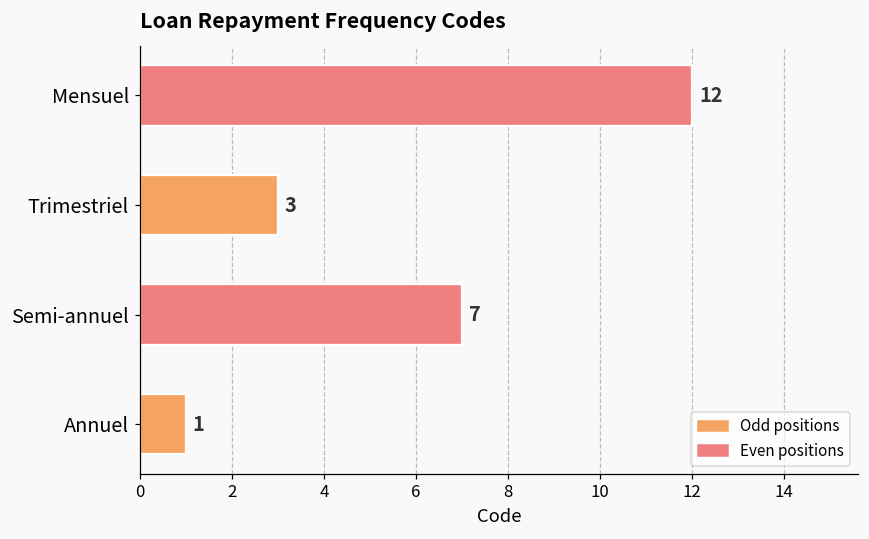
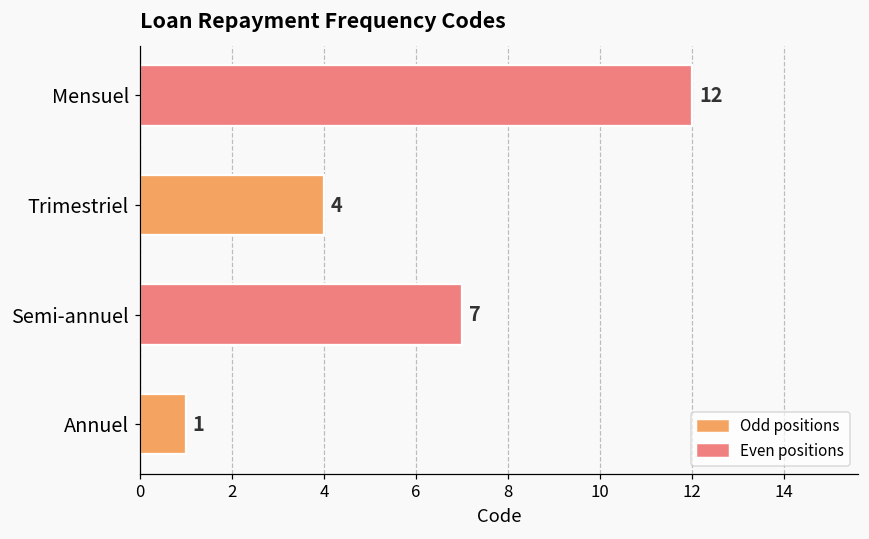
Trimestriel: 3 -> 4
